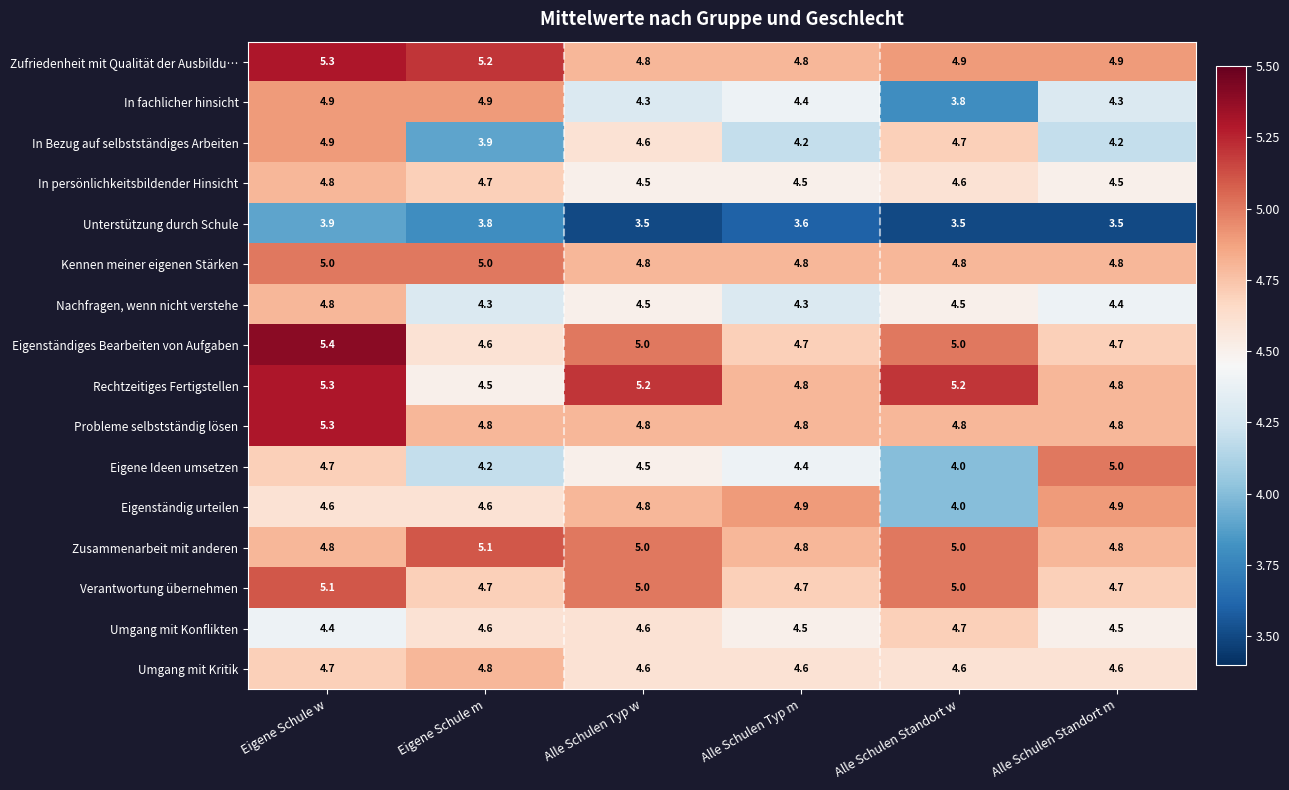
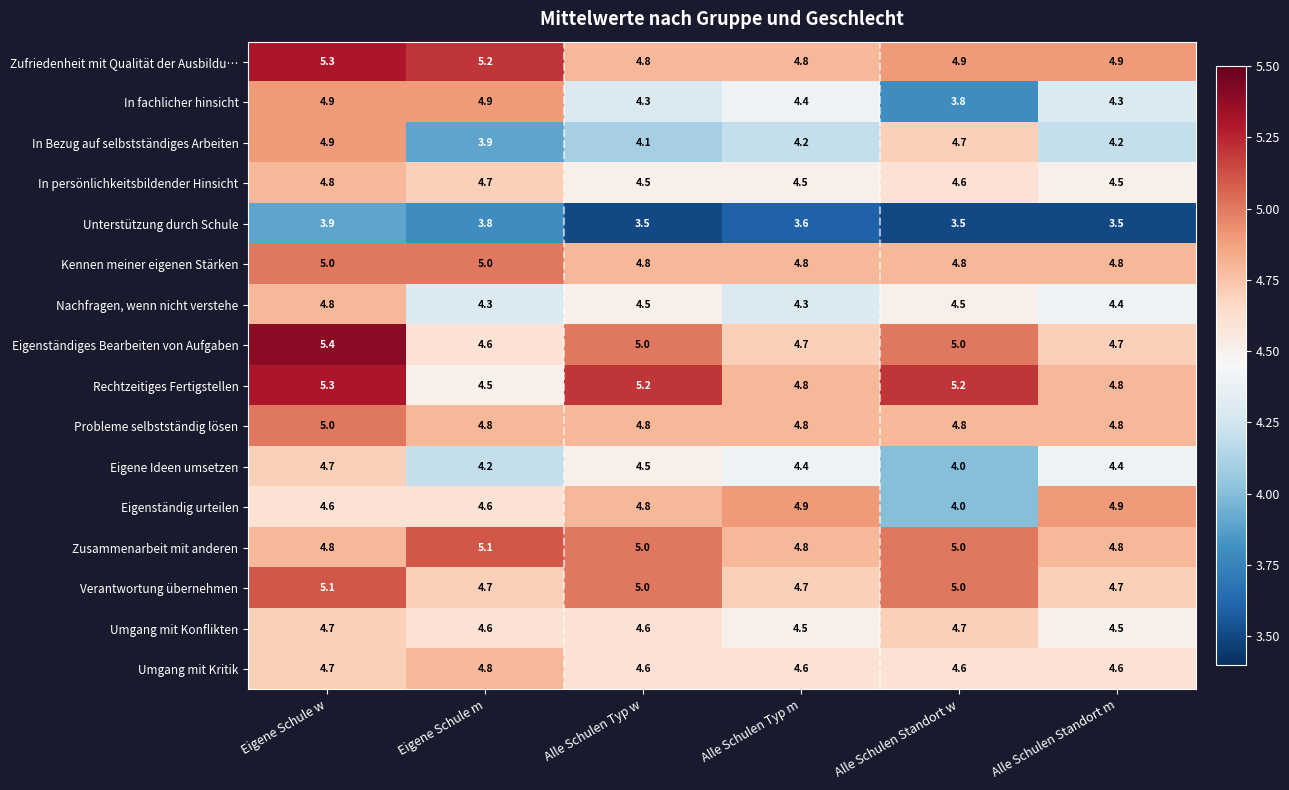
In Bezug auf selbstständiges Arbeiten, Alle Schulen Typ w: 4.6 -> 4.1
Probleme selbstständig lösen, Eigene Schule w: 5.3 -> 5.0
Eigene Ideen umsetzen, Alle Schulen Standort m: 5.0 -> 4.4
Umgang mit Konflikten, Eigene Schule w: 4.4 -> 4.7
